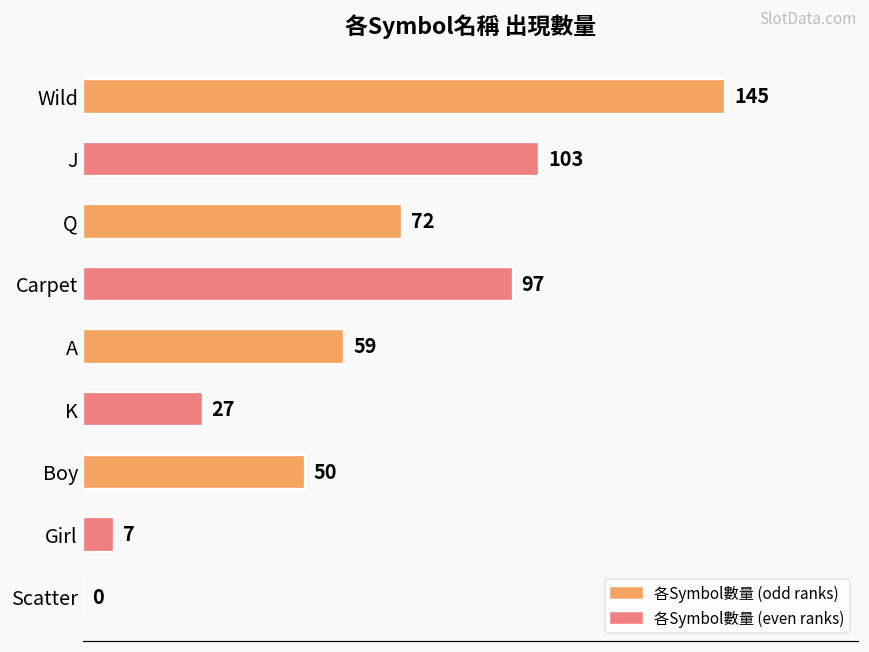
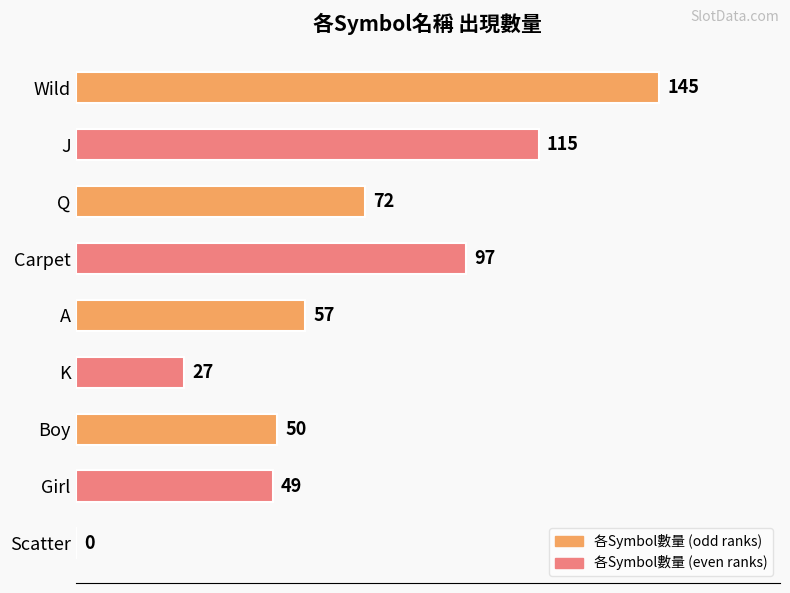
J: 103 -> 115
A: 59 -> 57
Girl: 7 -> 49
